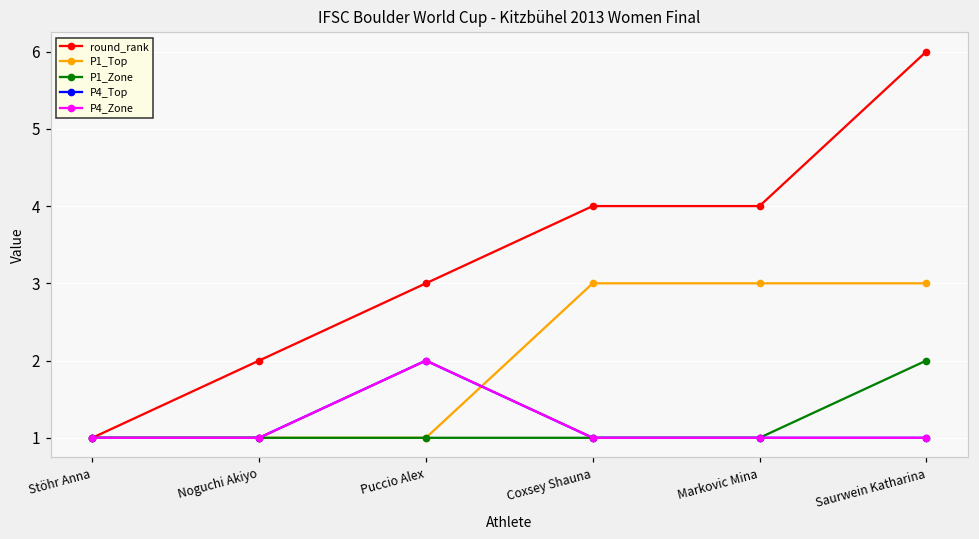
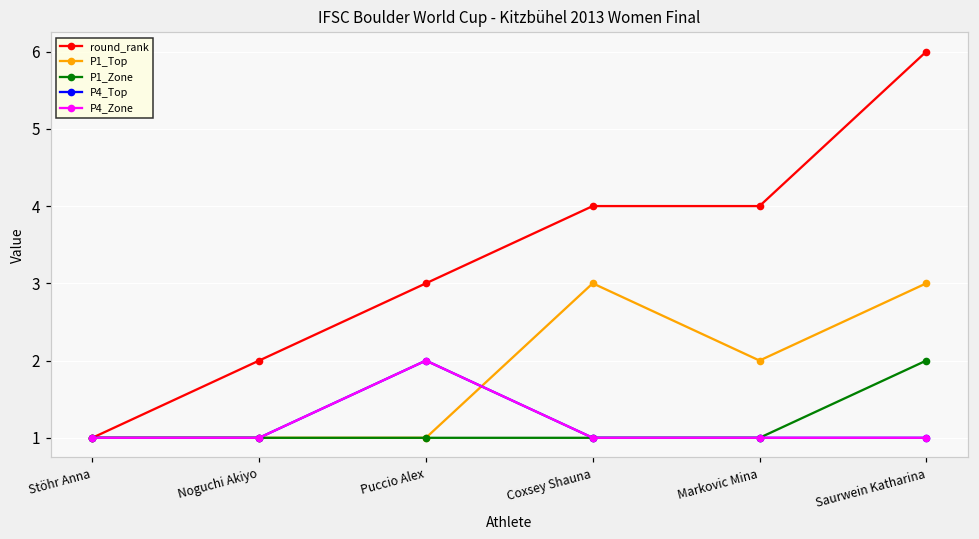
P1_Top, Markovic Mina: 3 -> 2
